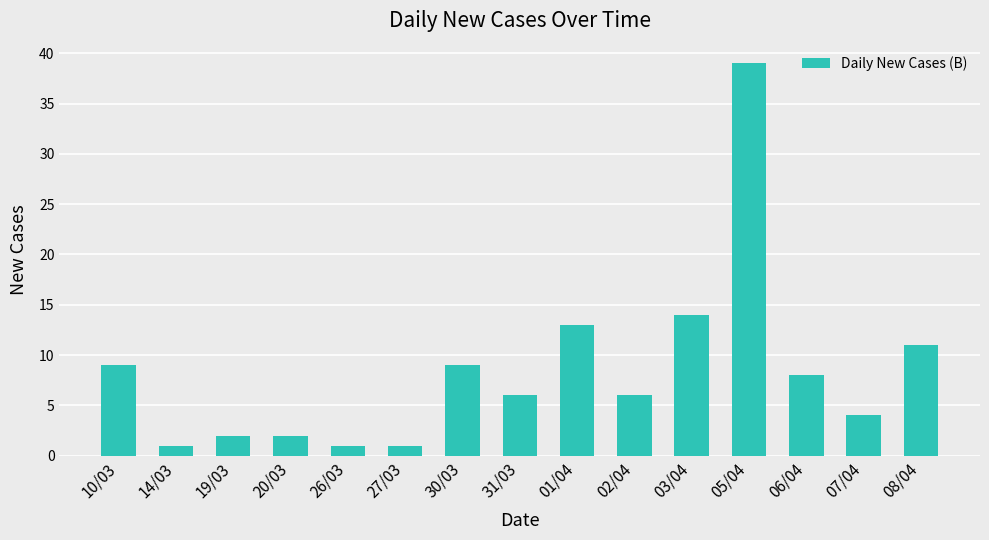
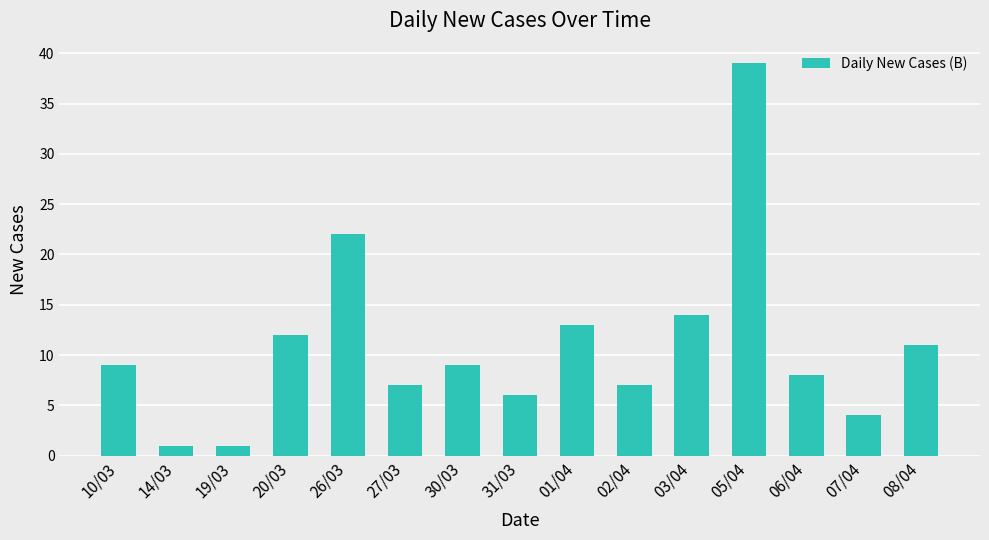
19/03: 2 -> 1
20/03: 2 -> 12
26/03: 1 -> 22
27/03: 1 -> 7
02/04: 6 -> 7
